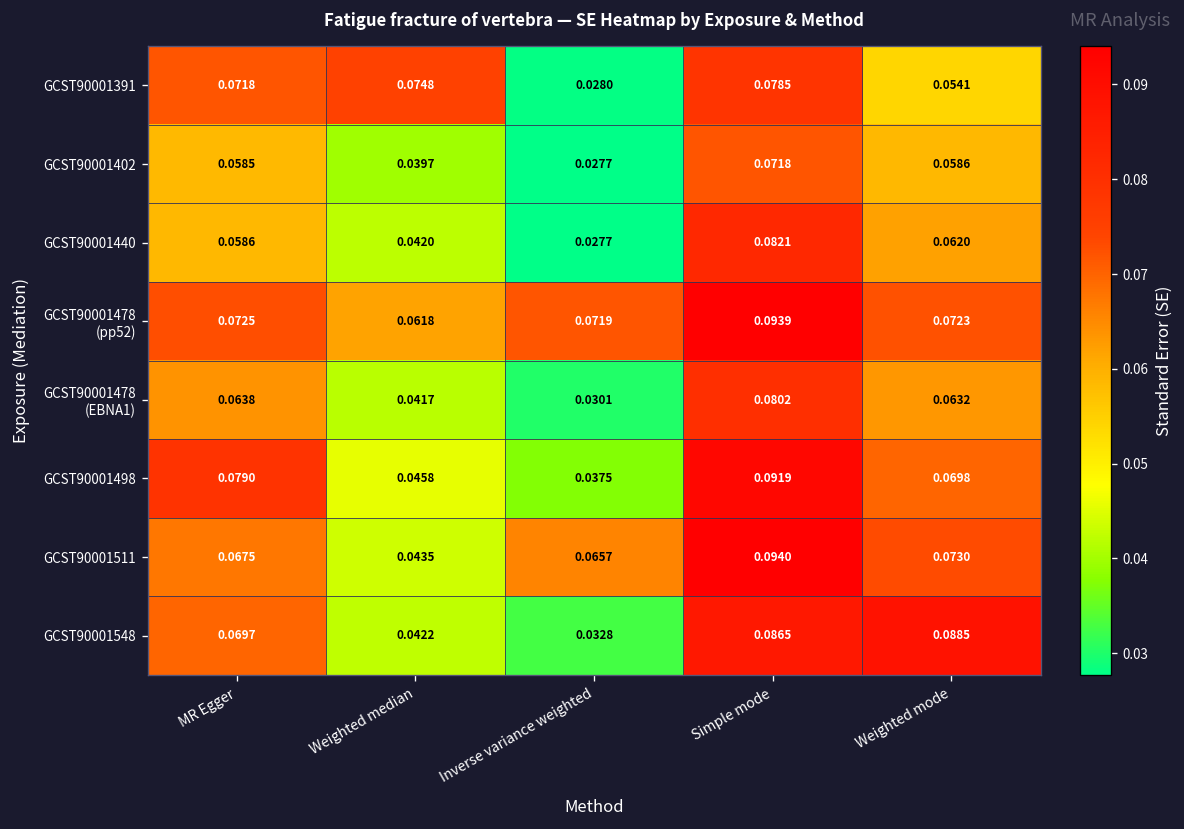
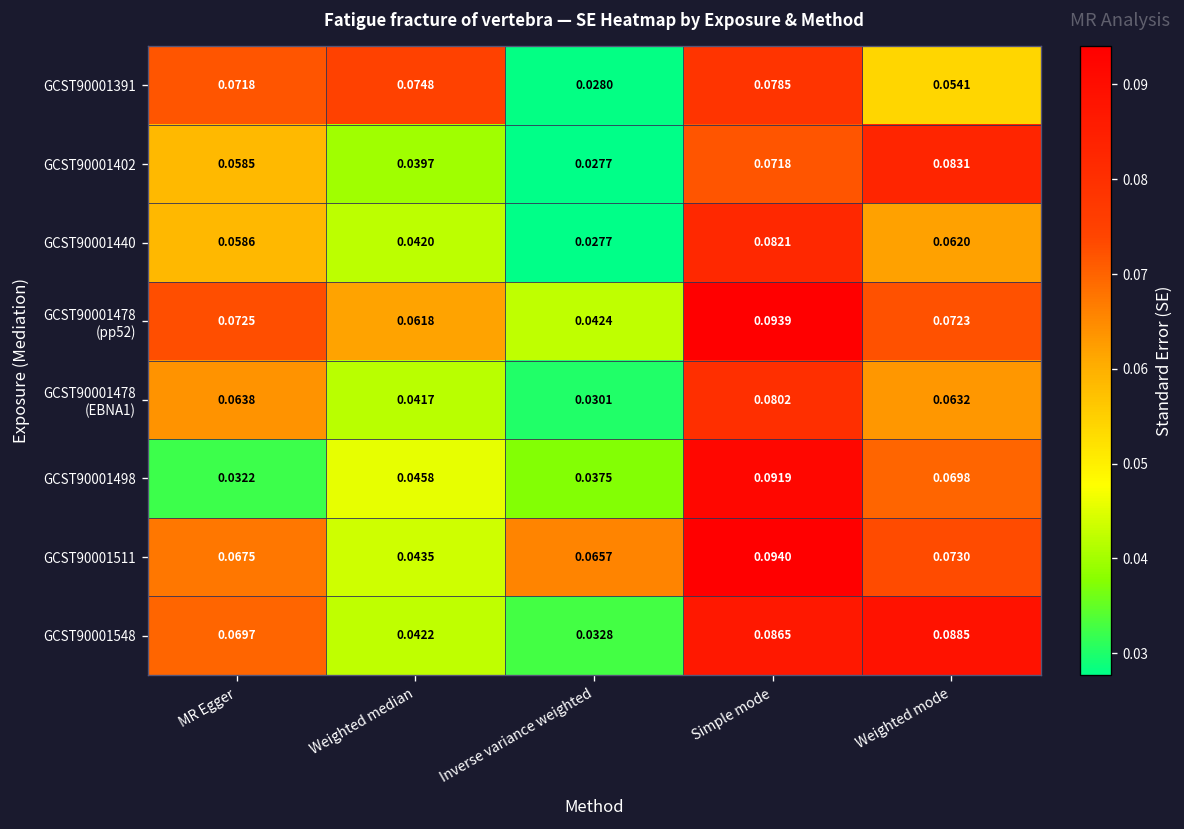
GCST90001402, Weighted mode: 0.0586 -> 0.0831
GCST90001478 (pp52), Inverse variance weighted: 0.0719 -> 0.0424
GCST90001498, MR Egger: 0.0790 -> 0.0322
